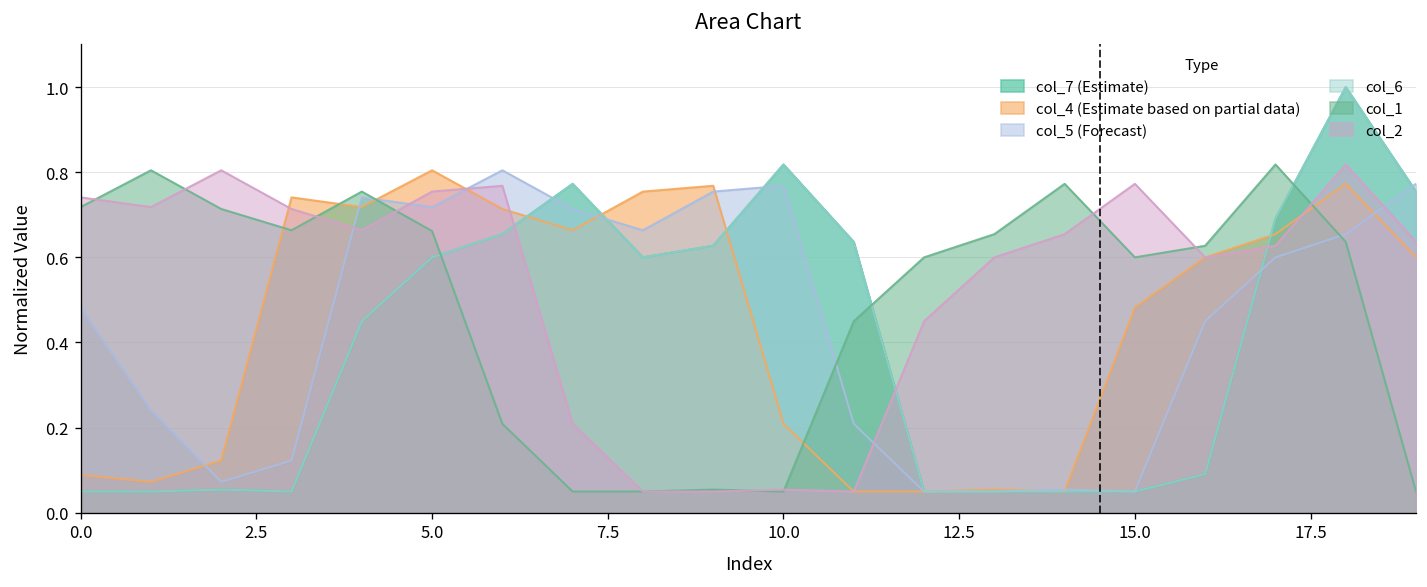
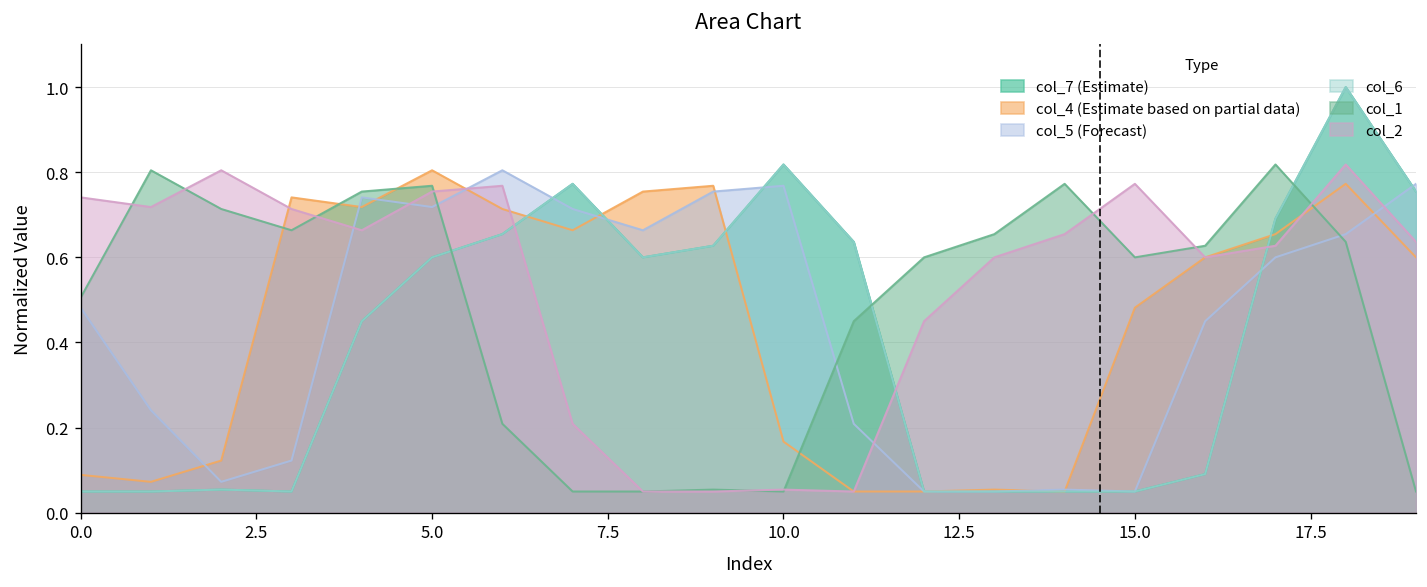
col_1, 0.0: 0.72 -> 0.51
col_1, 5.0: 0.66 -> 0.77
col_4 (Estimate based on partial data), 10.0: 0.21 -> 0.17
